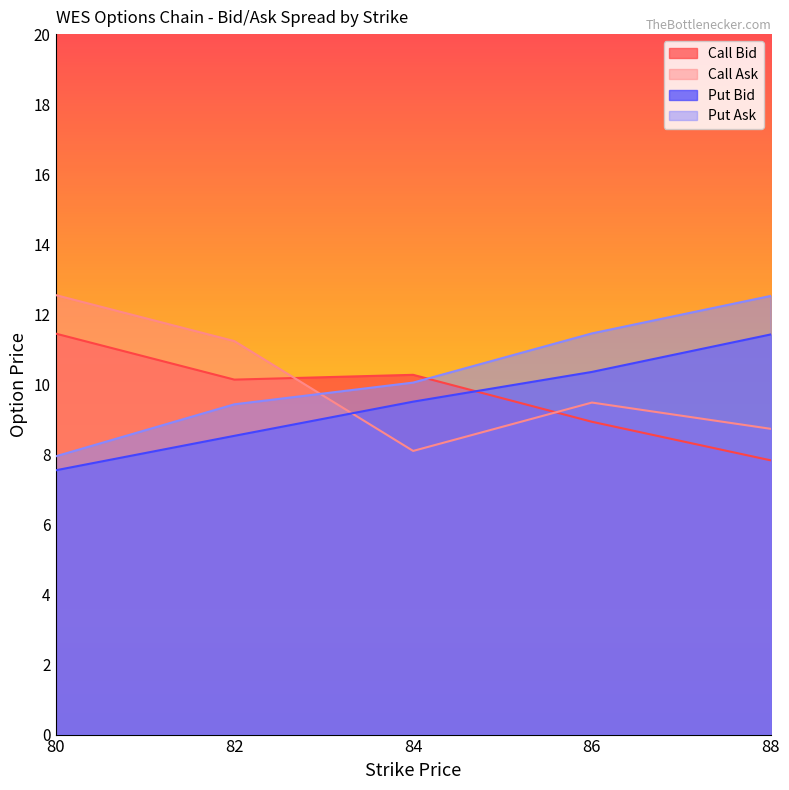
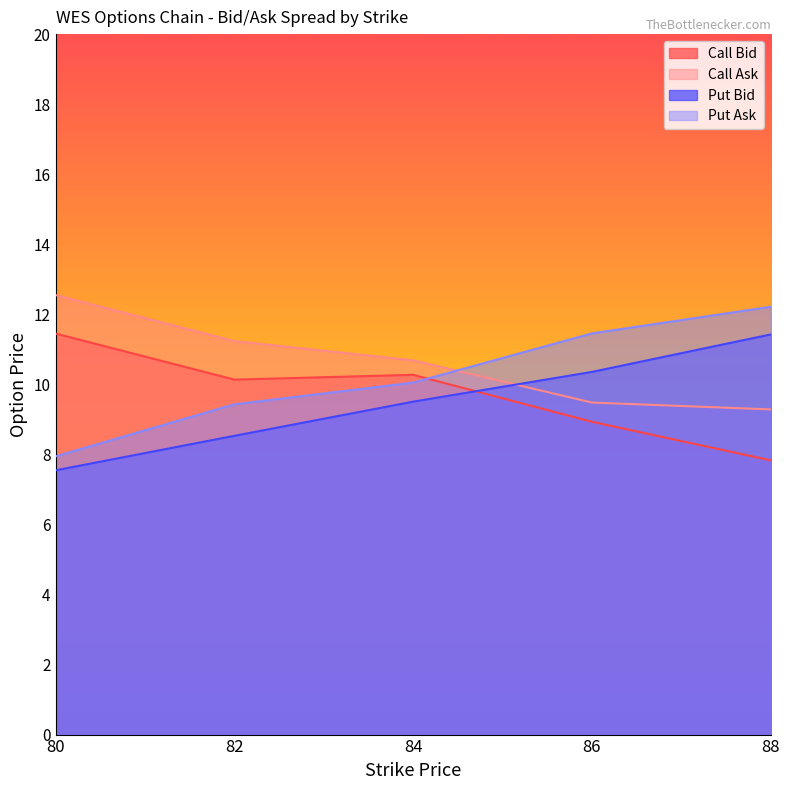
Call Ask, 84: 8.1 -> 10.7
Call Ask, 88: 8.7 -> 9.3
Put Ask, 88: 12.5 -> 12.2
